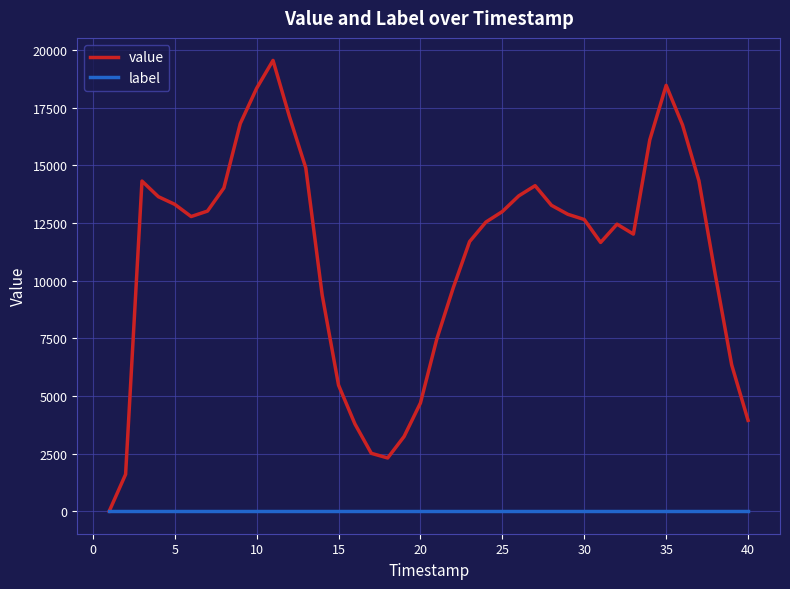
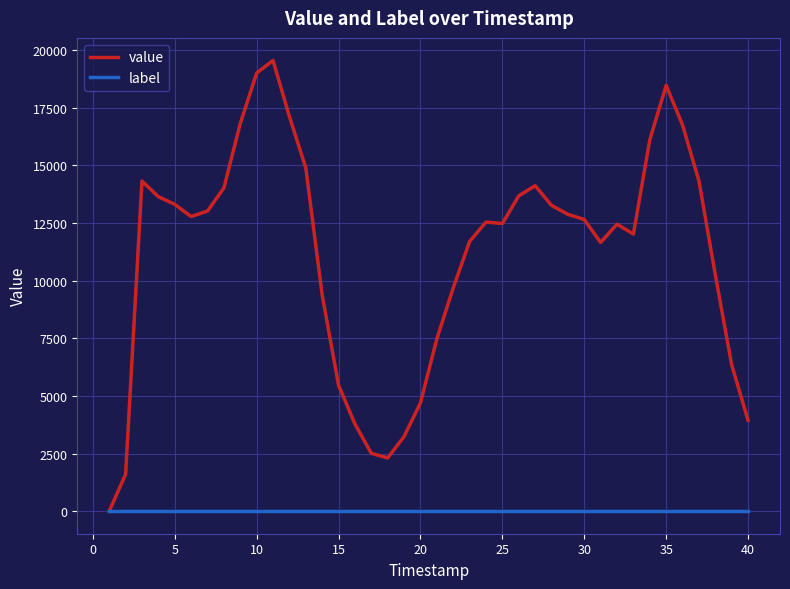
value, 10: 18400 -> 19000
value, 25: 13000 -> 12500
